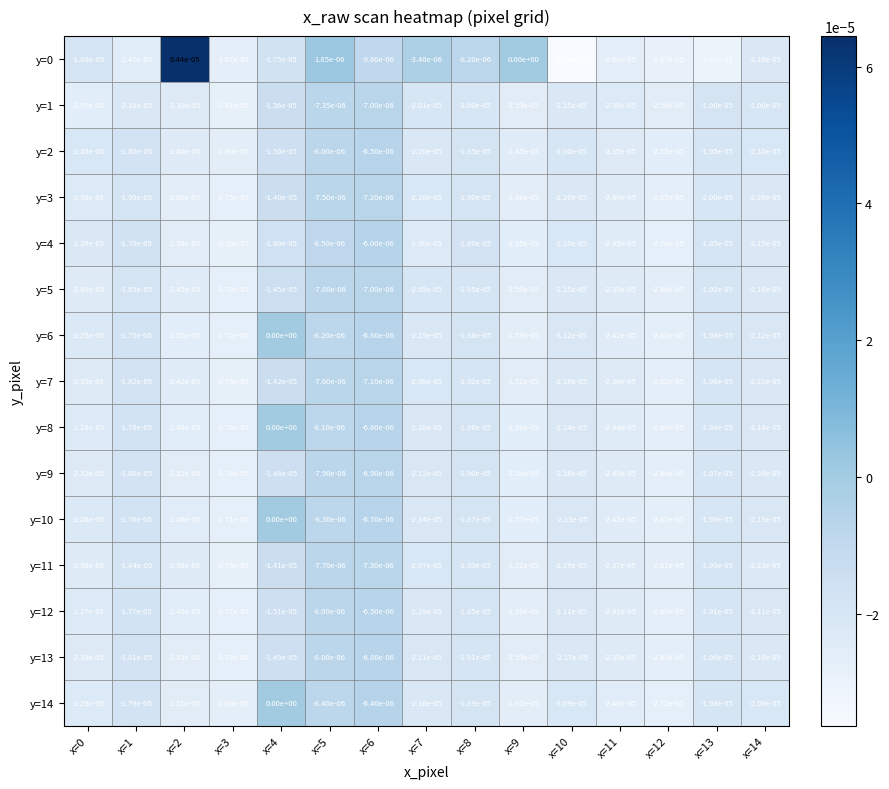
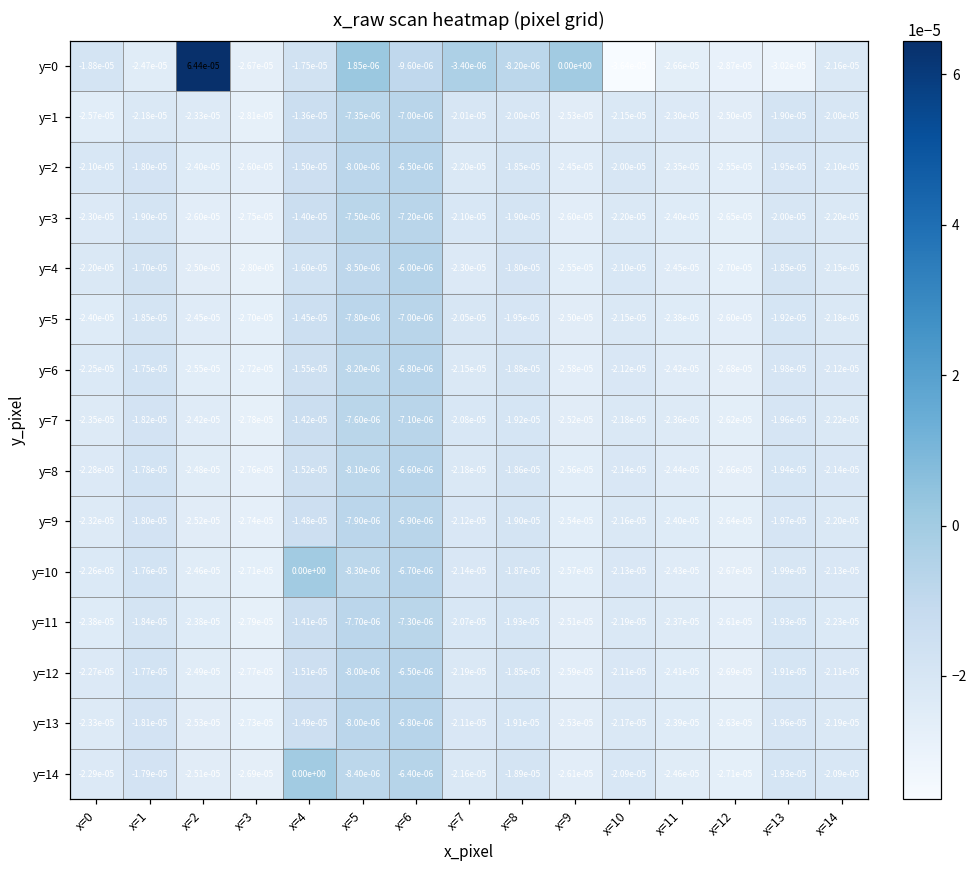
y=6, x=4: 0.00e+00 -> -1.55e-05
y=8, x=4: 0.00e+00 -> -1.52e-05
